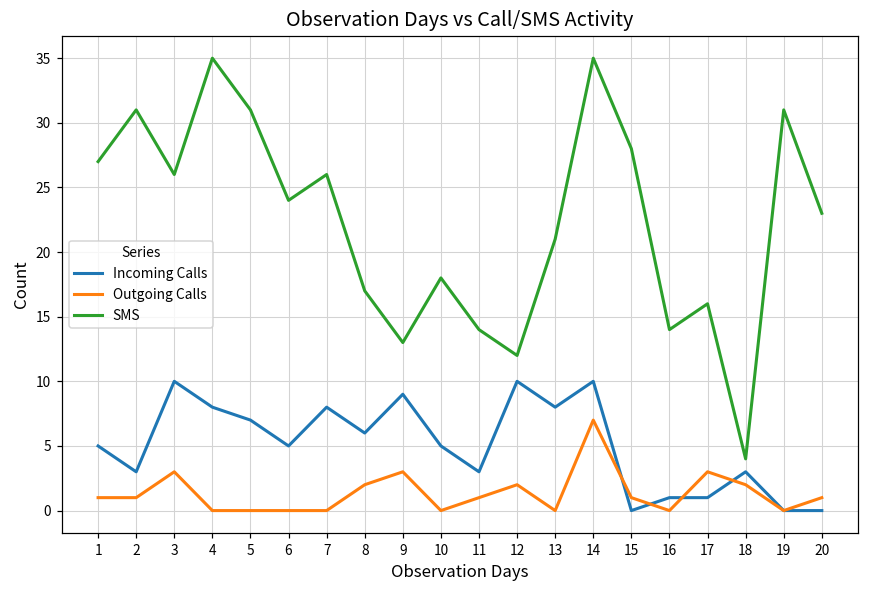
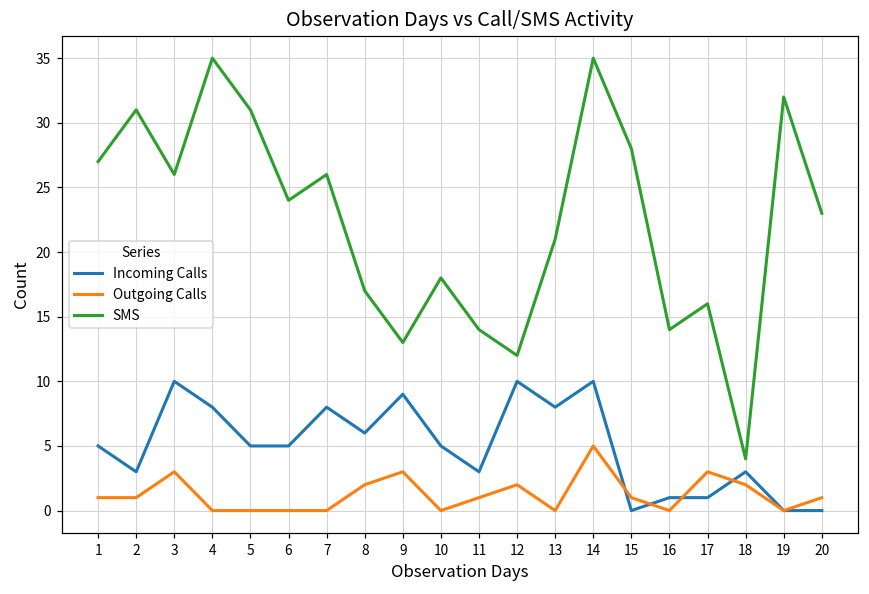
Incoming Calls, 5: 7 -> 5
Outgoing Calls, 14: 7 -> 5
SMS, 19: 31 -> 32
